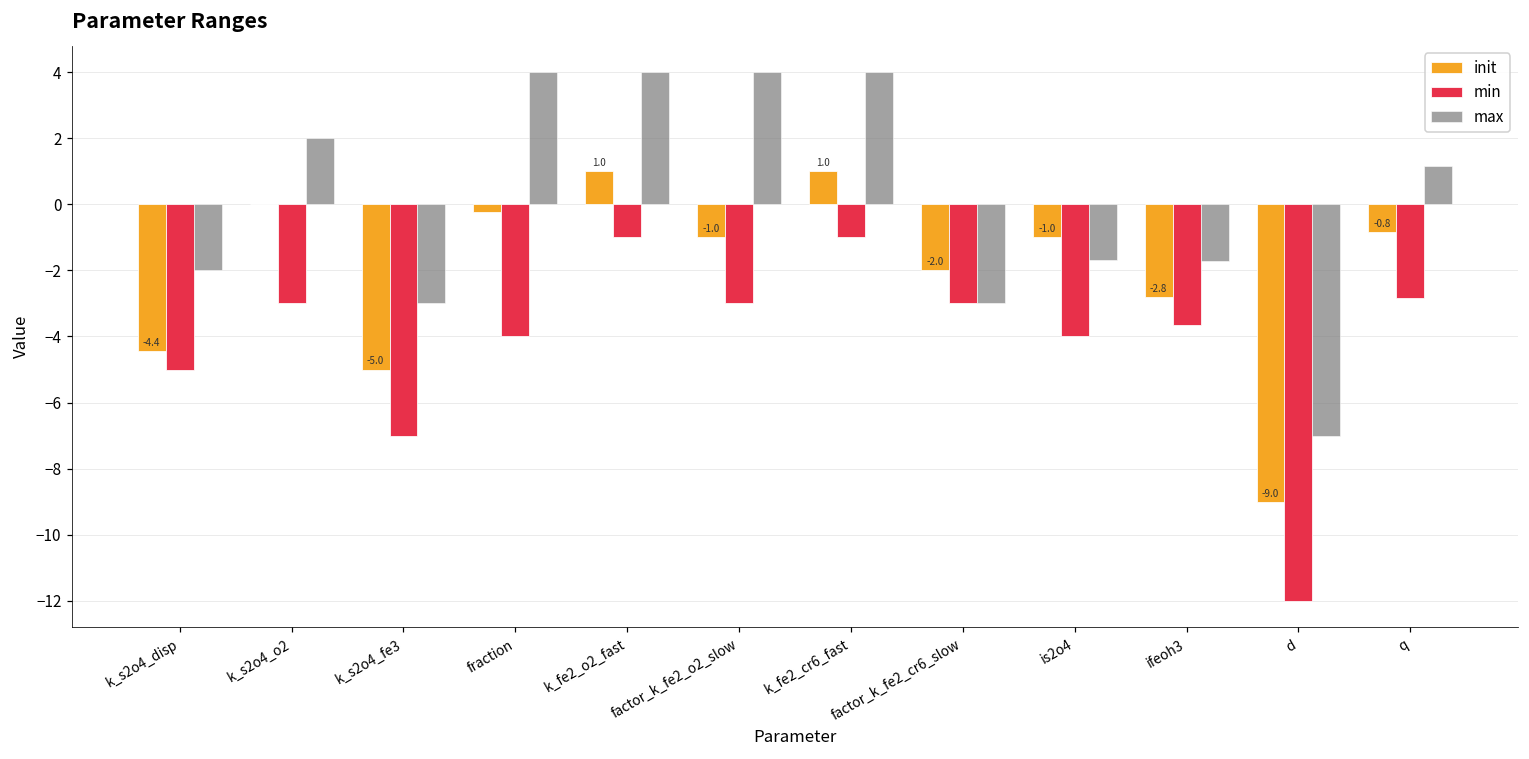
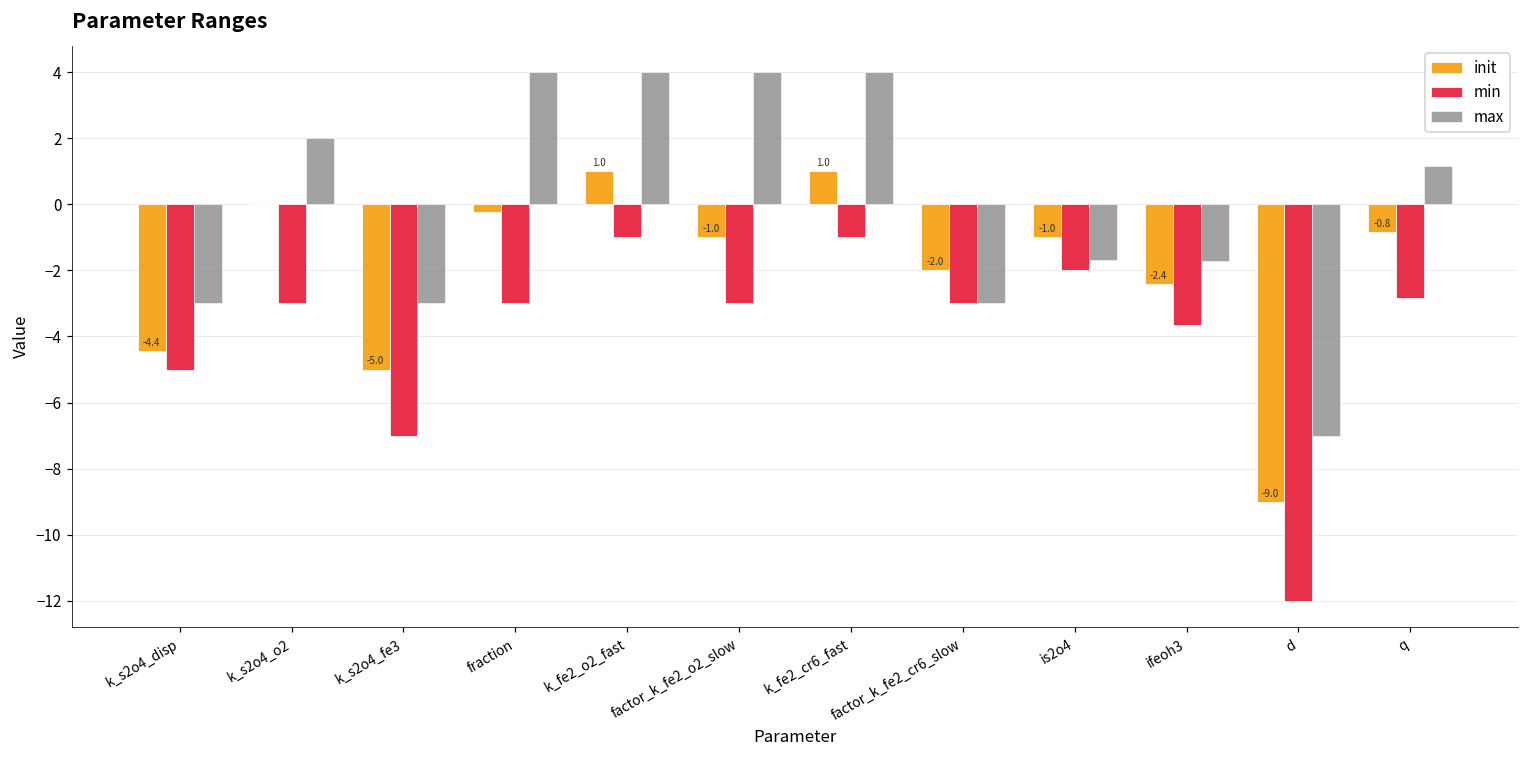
max, k_s2o4_disp: -2 -> -3
min, fraction: -4 -> -3
min, is2o4: -4 -> -2
init, ifeoh3: -2.8 -> -2.4
